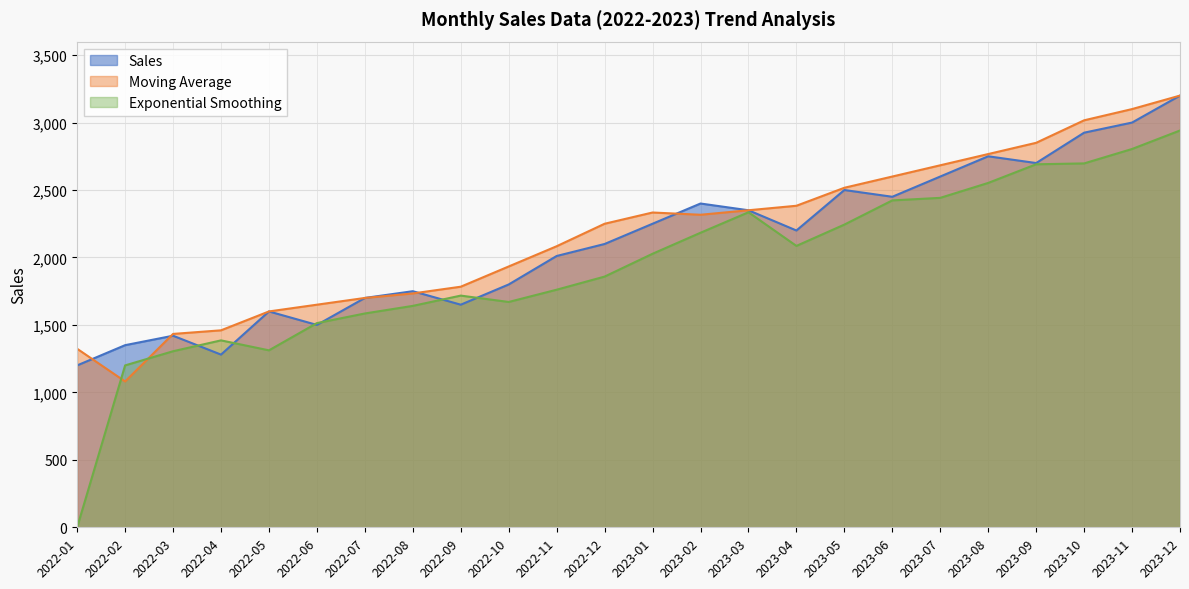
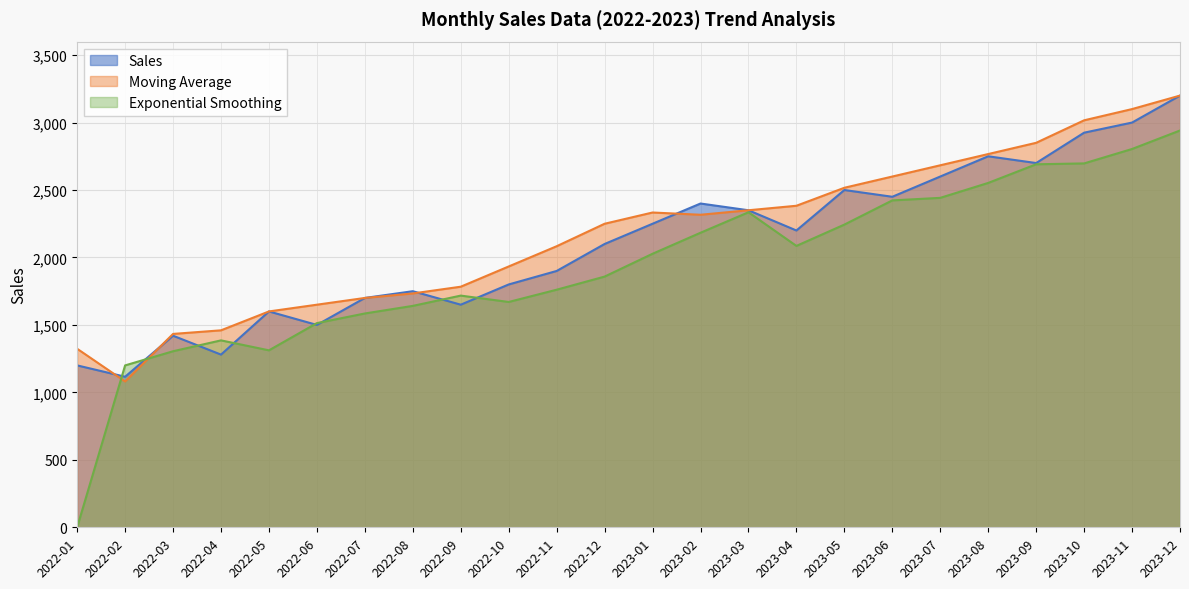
Sales, 2022-02: 1,350 -> 1,120
Sales, 2022-11: 2,010 -> 1,900
